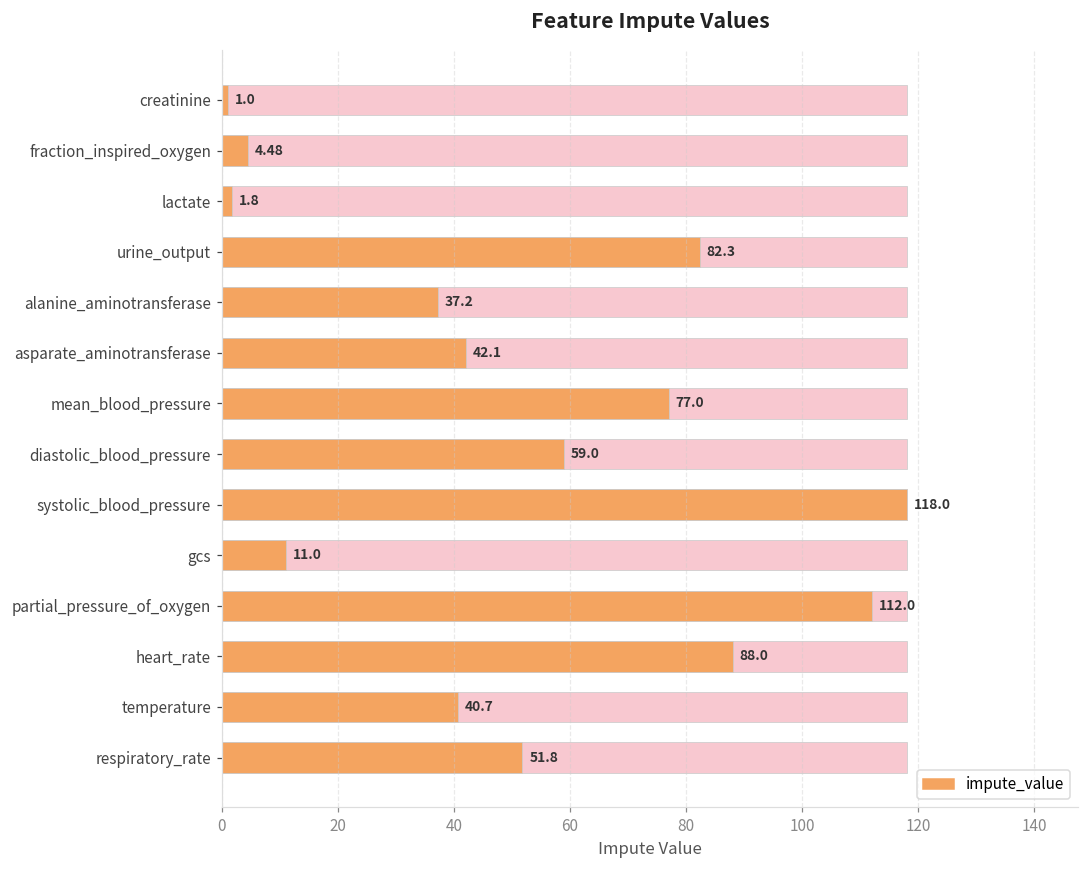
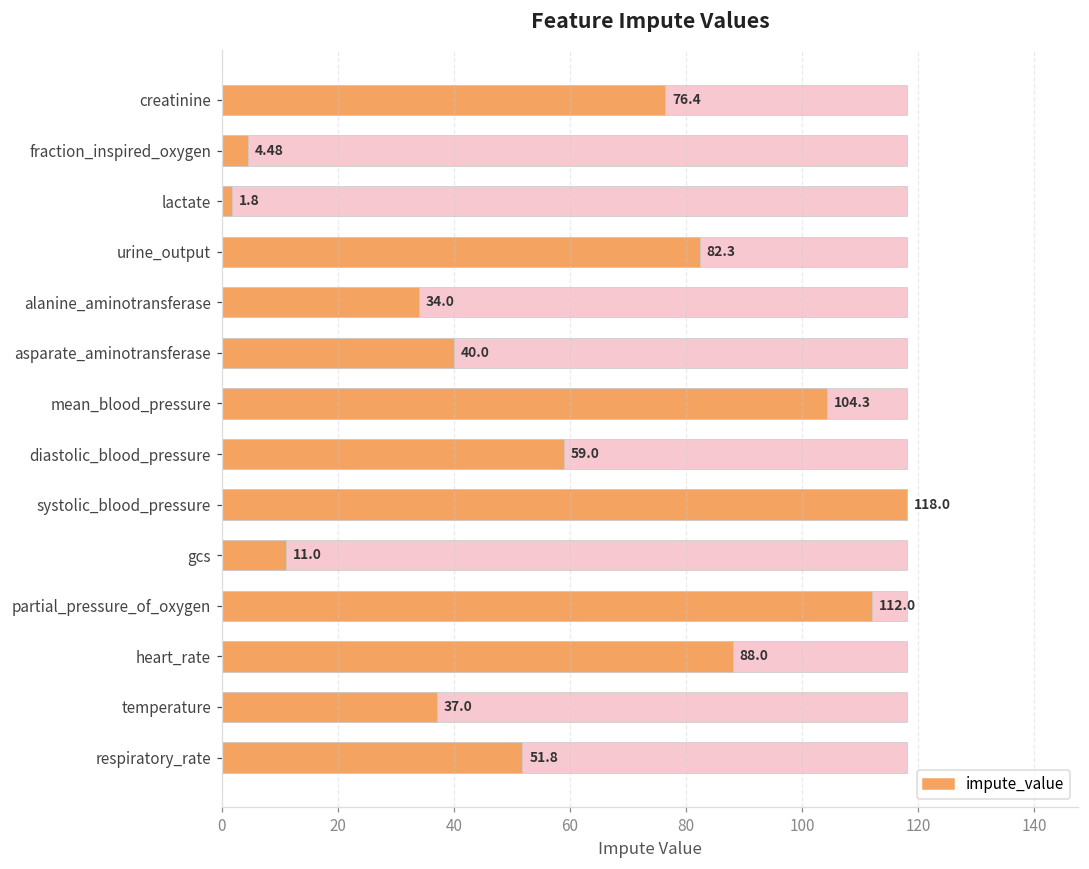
impute_value, creatinine: 1.0 -> 76.4
impute_value, alanine_aminotransferase: 37.2 -> 34.0
impute_value, asparate_aminotransferase: 42.1 -> 40.0
impute_value, mean_blood_pressure: 77.0 -> 104.3
impute_value, temperature: 40.7 -> 37.0
